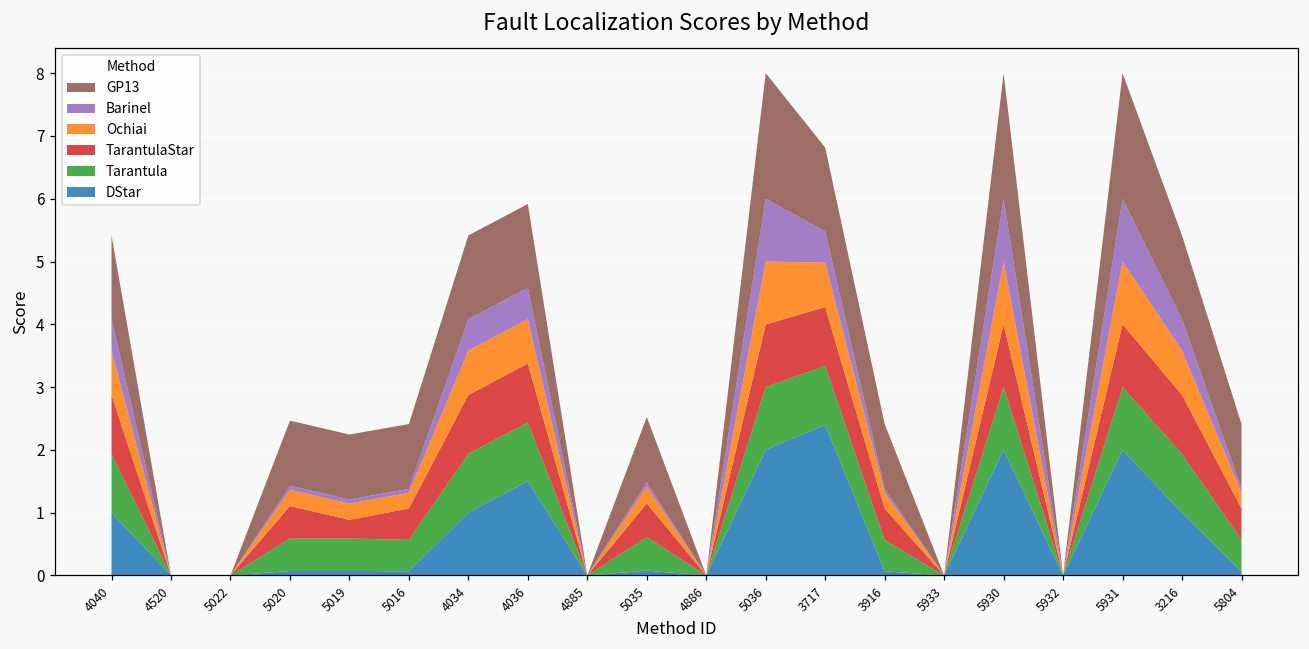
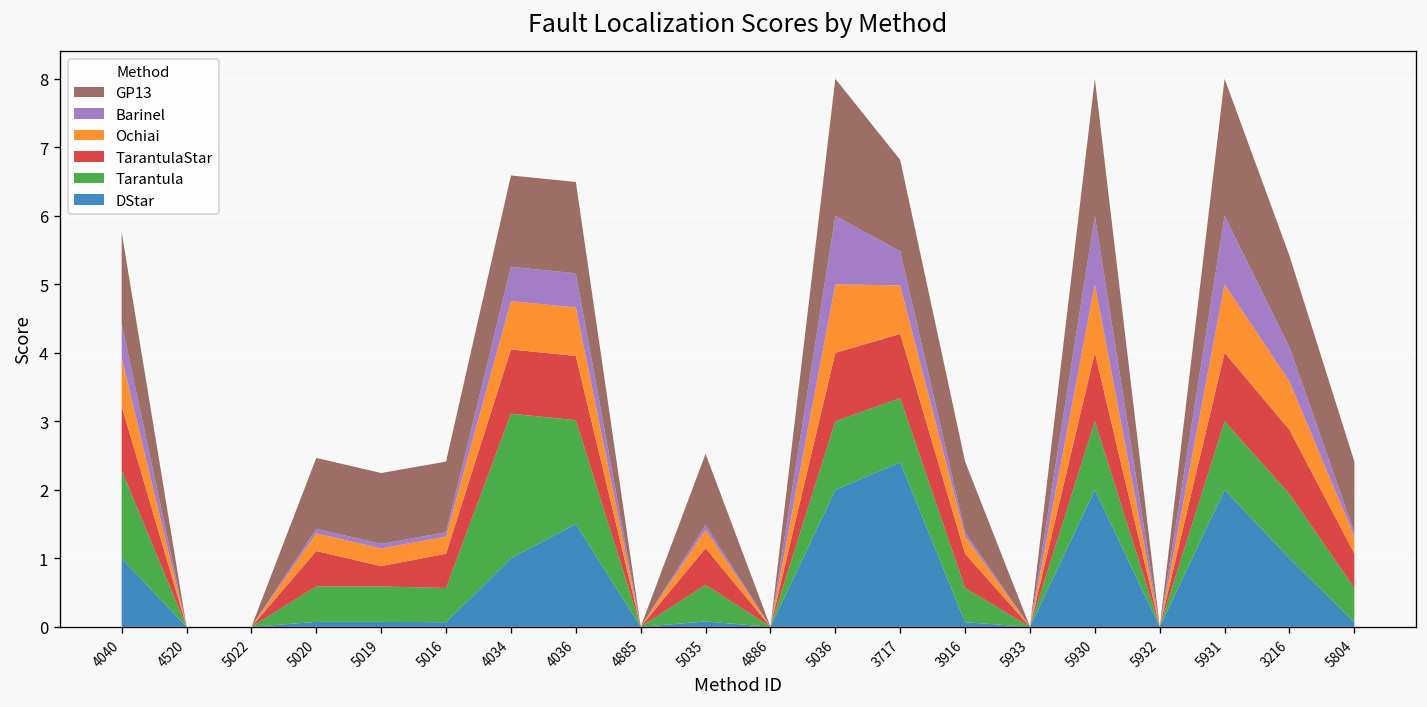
Tarantula, 4040: 0.9 -> 1.3
Tarantula, 4034: 0.9 -> 2.1
Tarantula, 4036: 0.9 -> 1.5
